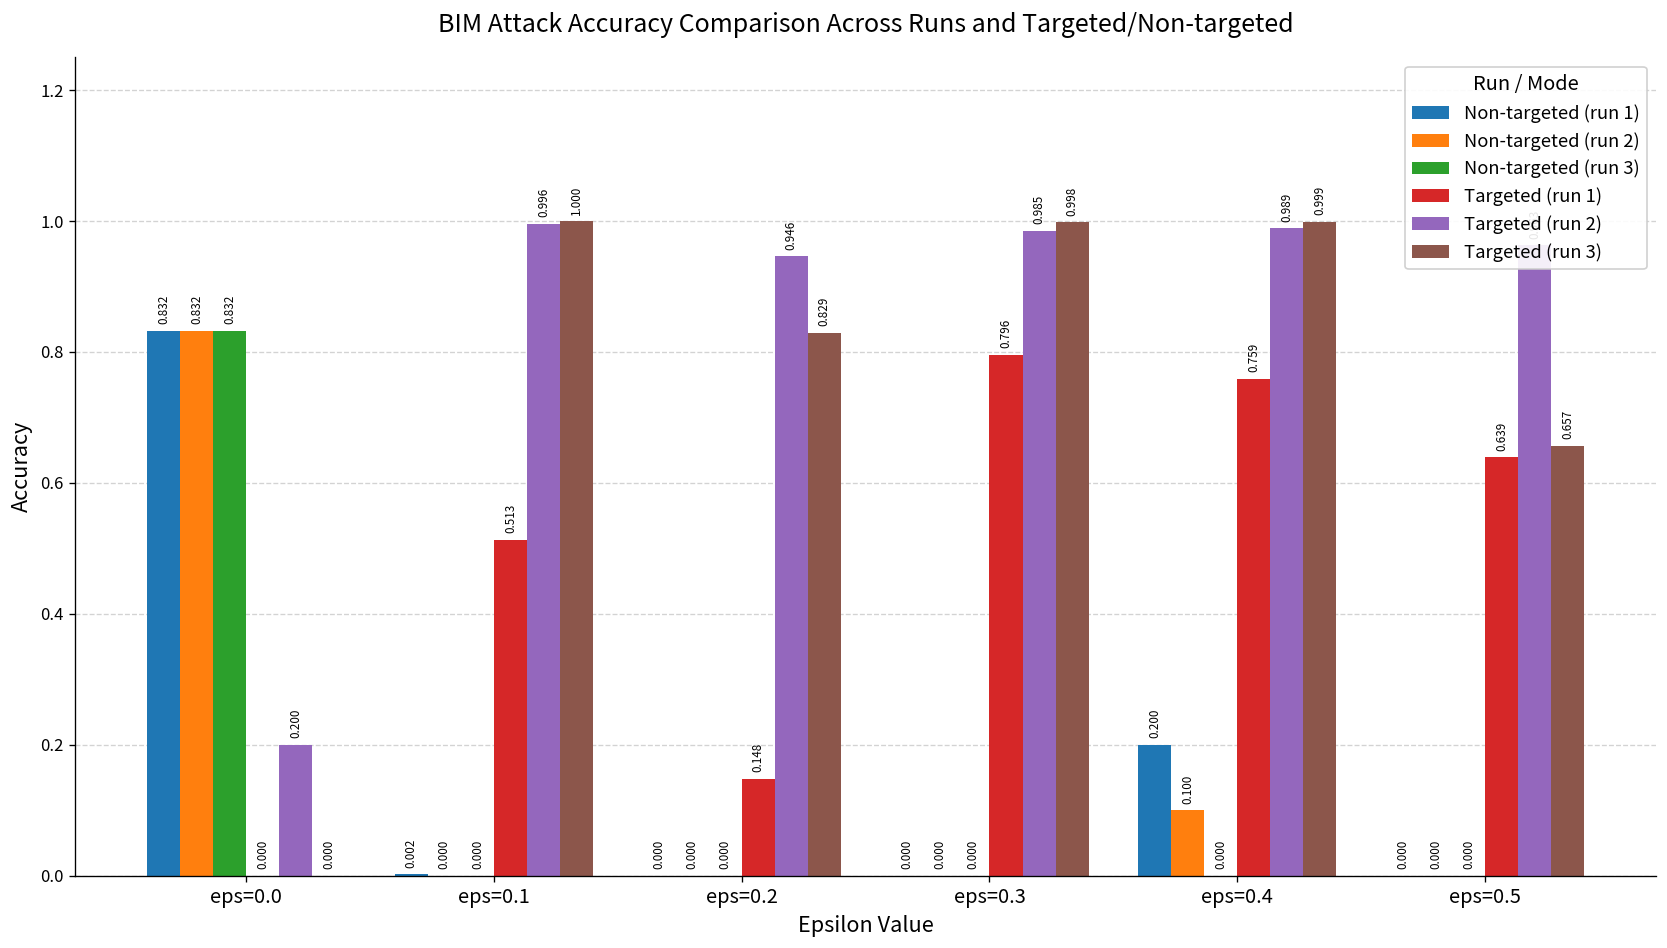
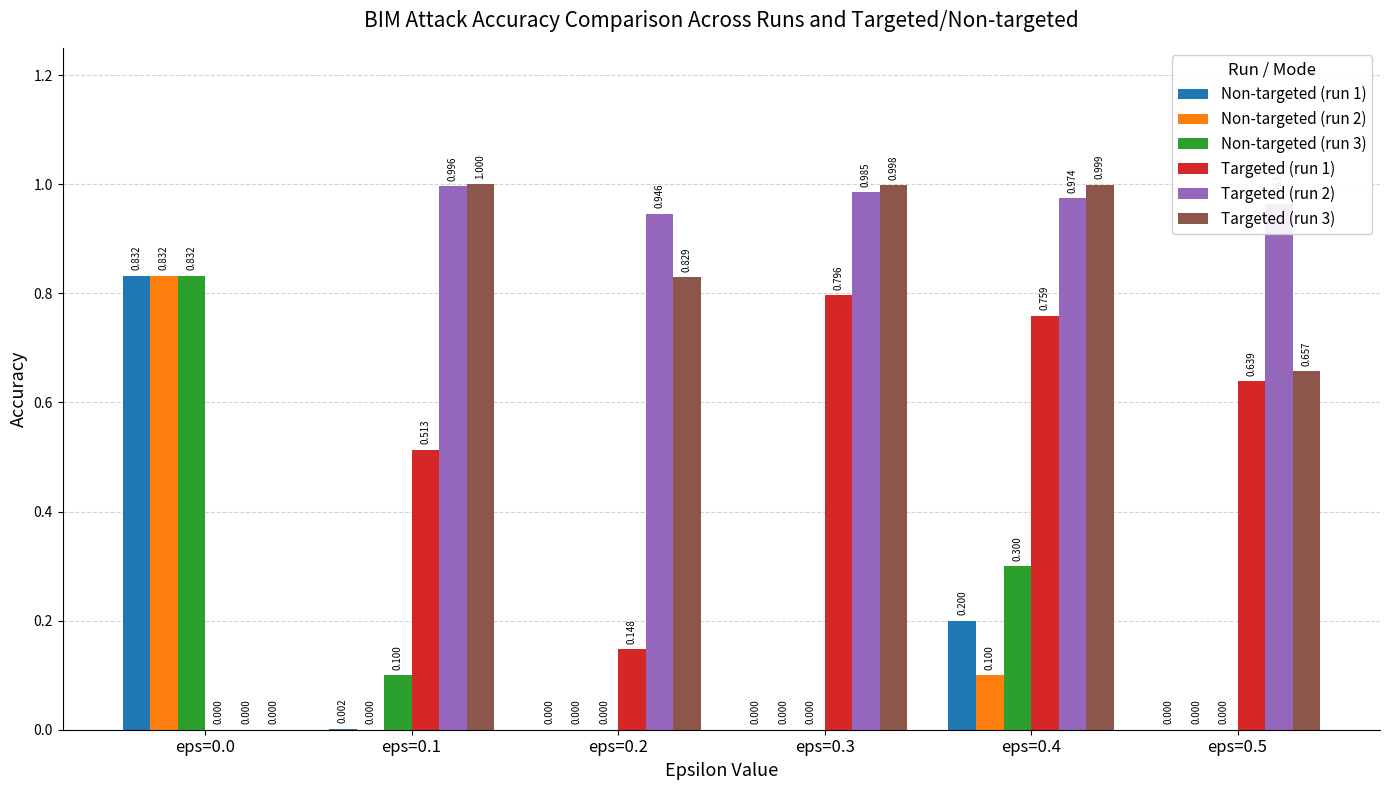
Targeted (run 2), eps=0.0: 0.200 -> 0.000
Non-targeted (run 3), eps=0.1: 0.000 -> 0.100
Non-targeted (run 3), eps=0.4: 0.000 -> 0.300
Targeted (run 2), eps=0.4: 0.989 -> 0.974
